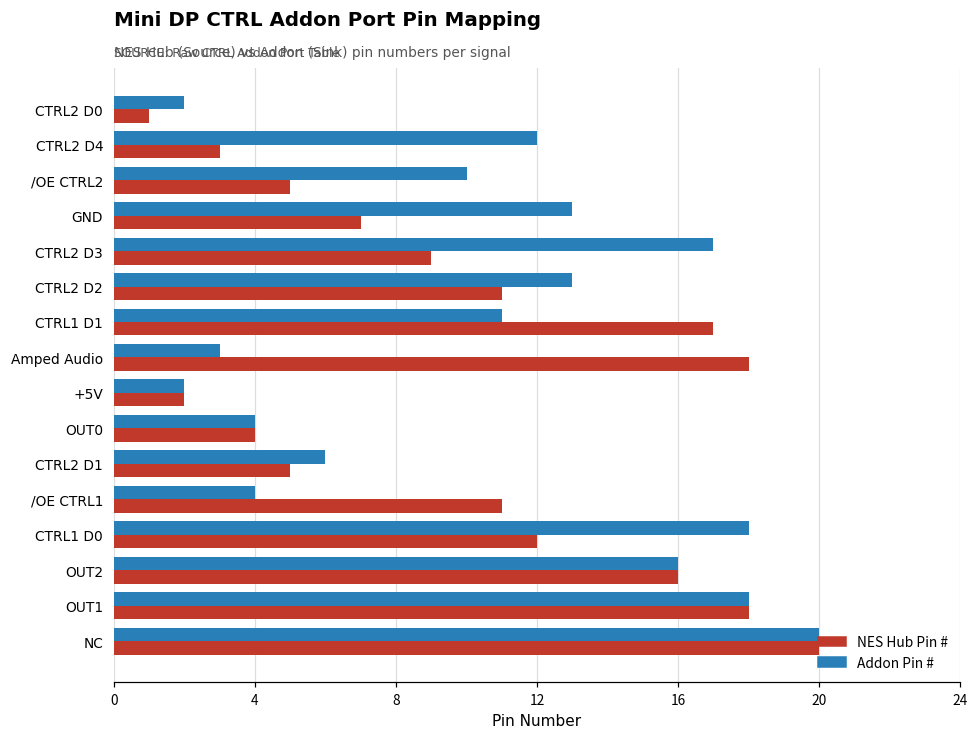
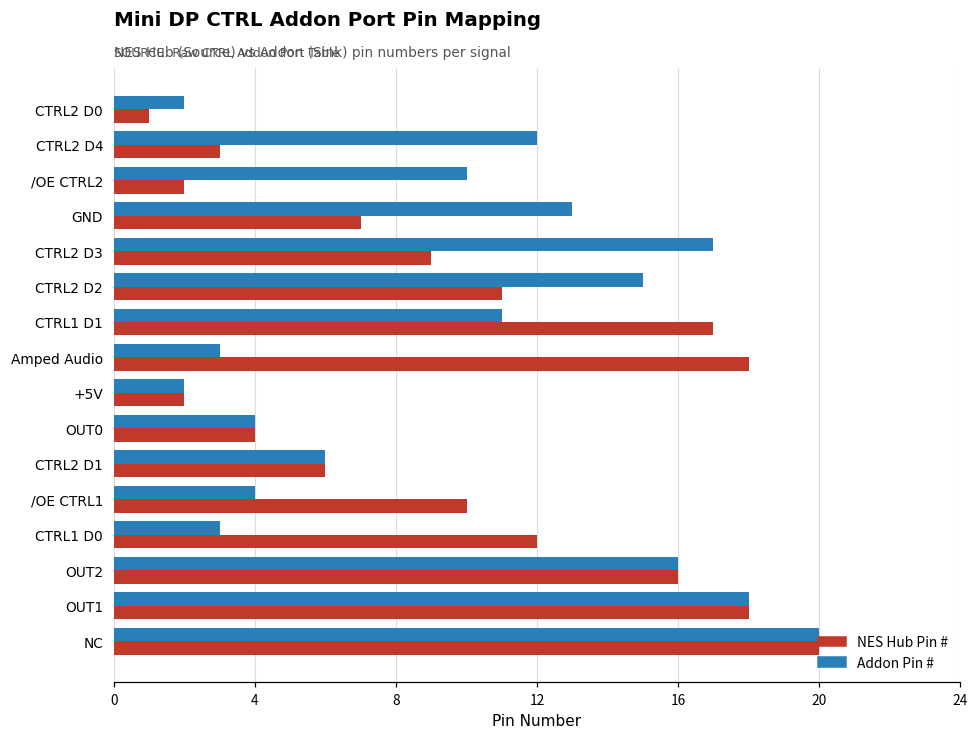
NES Hub Pin #, /OE CTRL2: 5 -> 2
Addon Pin #, CTRL2 D2: 13 -> 15
NES Hub Pin #, CTRL2 D1: 5 -> 6
NES Hub Pin #, /OE CTRL1: 11 -> 10
Addon Pin #, CTRL1 D0: 18 -> 3
